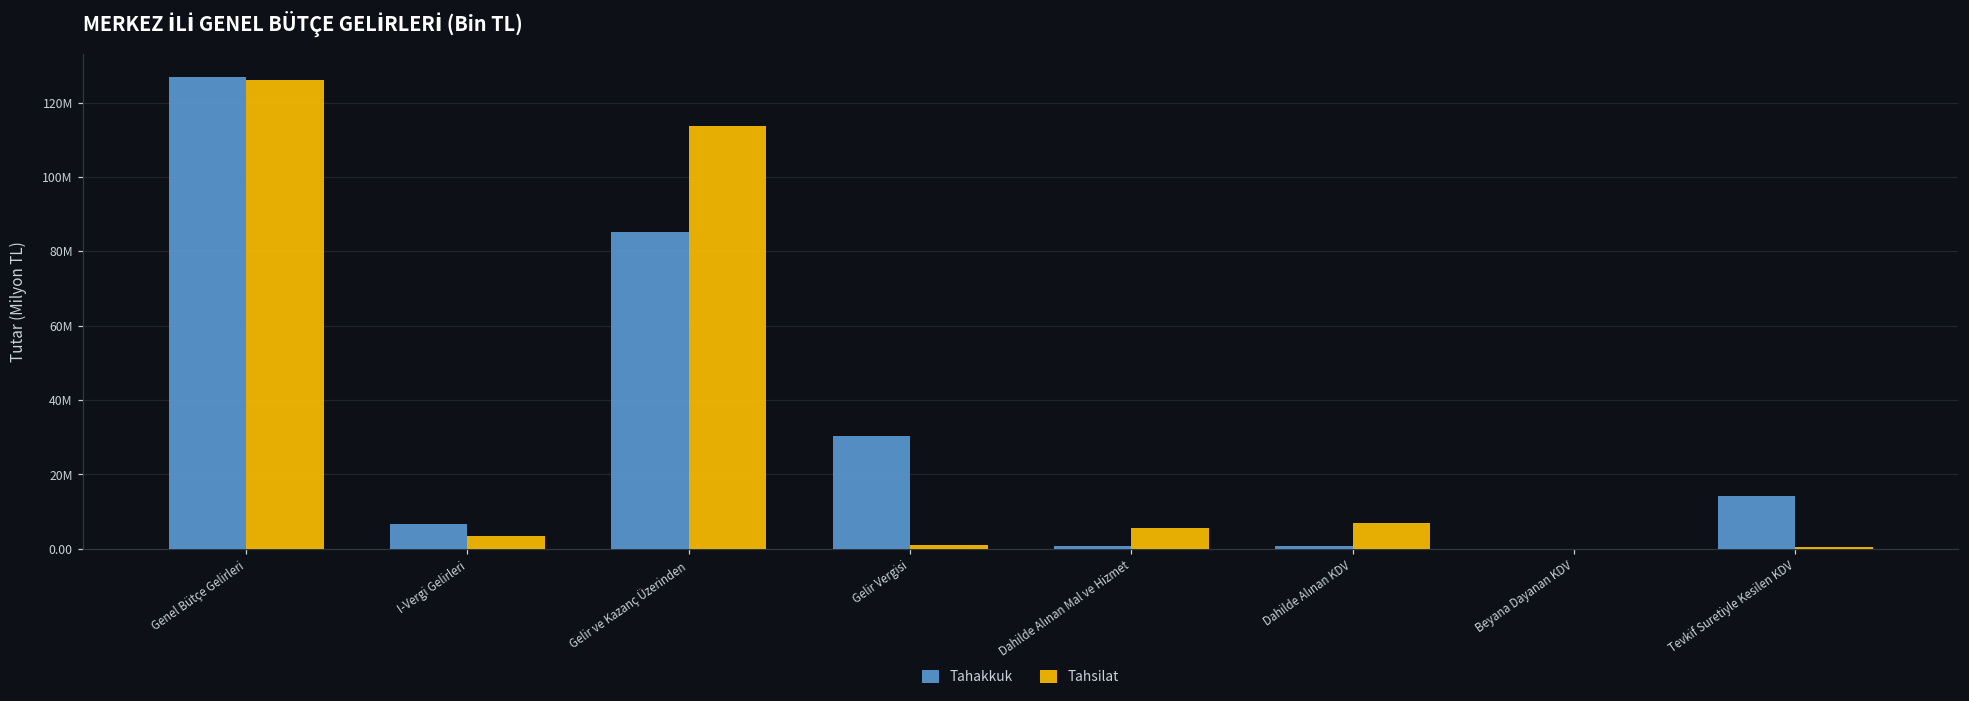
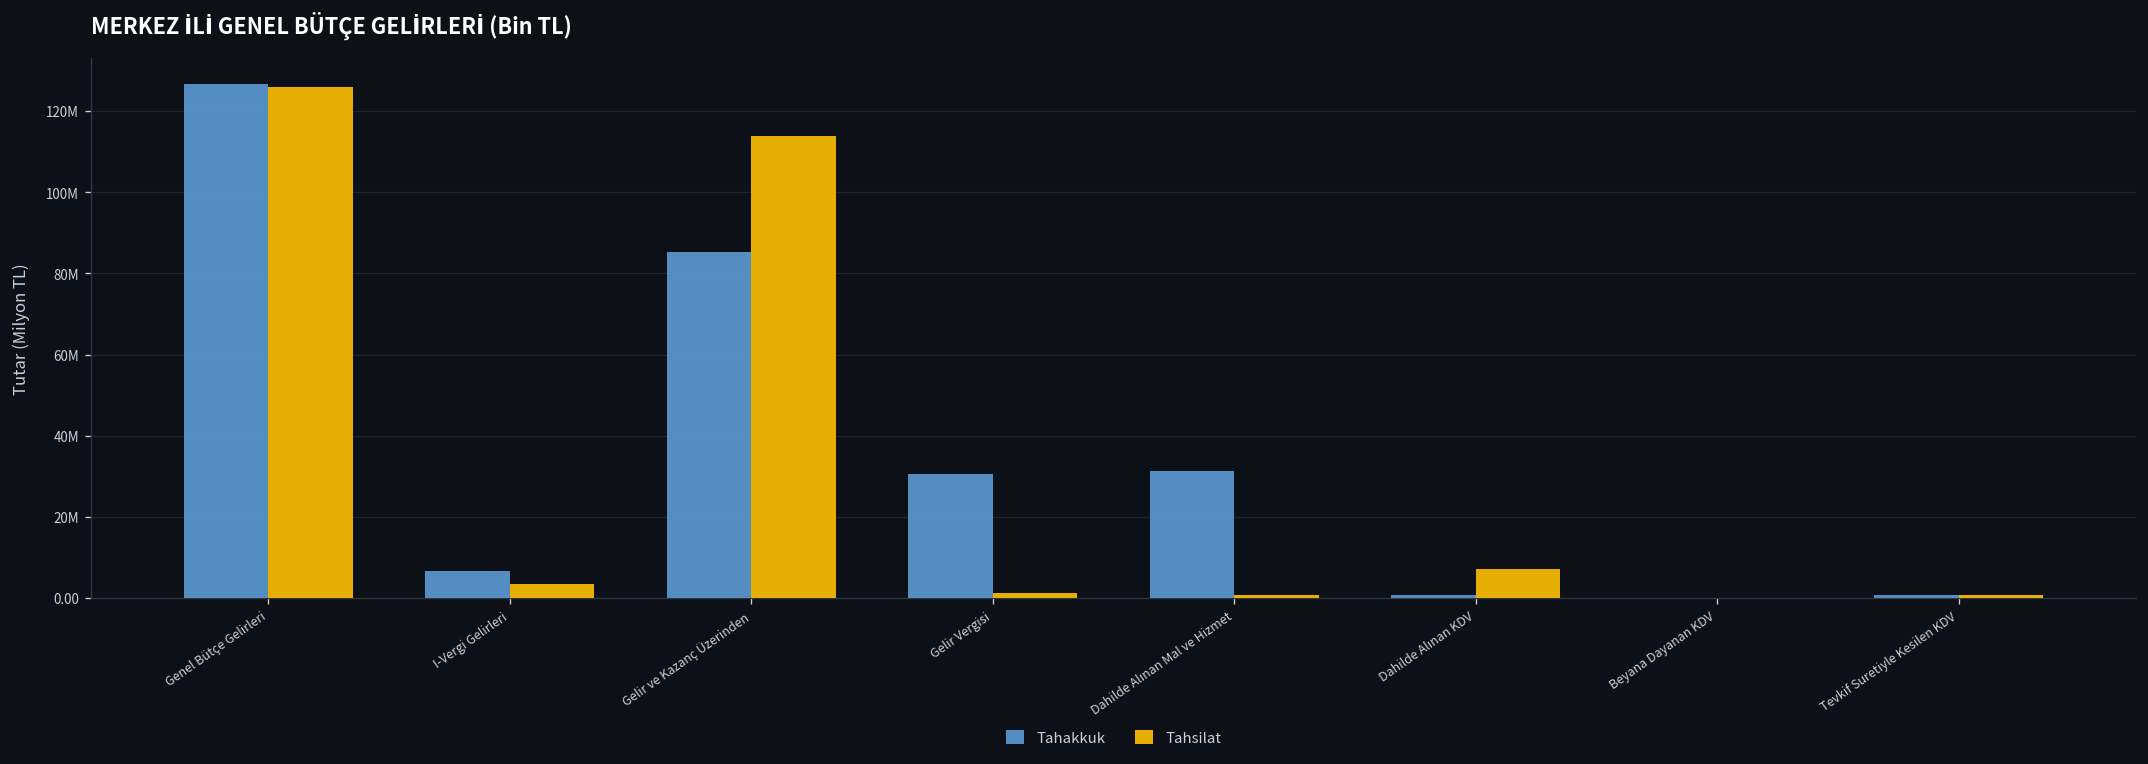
Tahakkuk, Dahilde Alınan Mal ve Hizmet: 1000000 -> 31000000
Tahsilat, Dahilde Alınan Mal ve Hizmet: 5000000 -> 1000000
Tahakkuk, Tevkif Suretiyle Kesilen KDV: 14000000 -> 1000000
